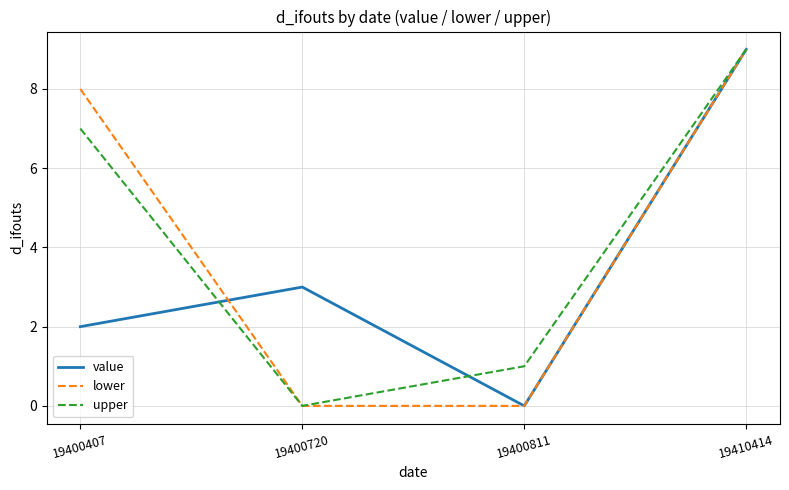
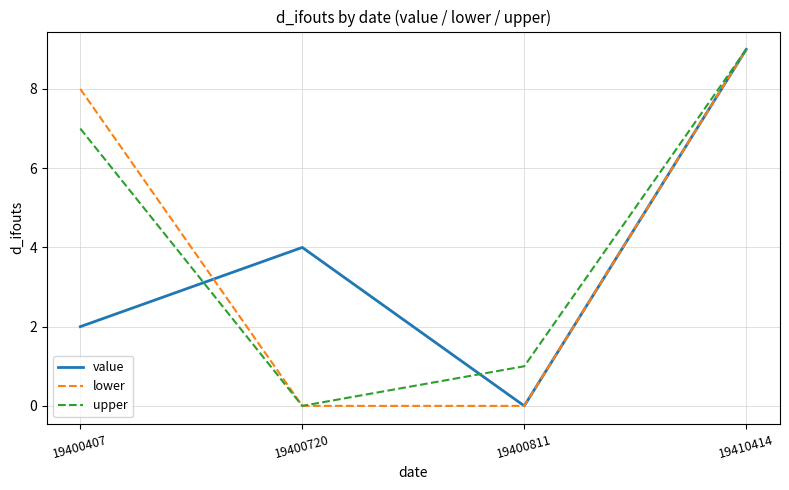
value, 19400720: 3 -> 4
